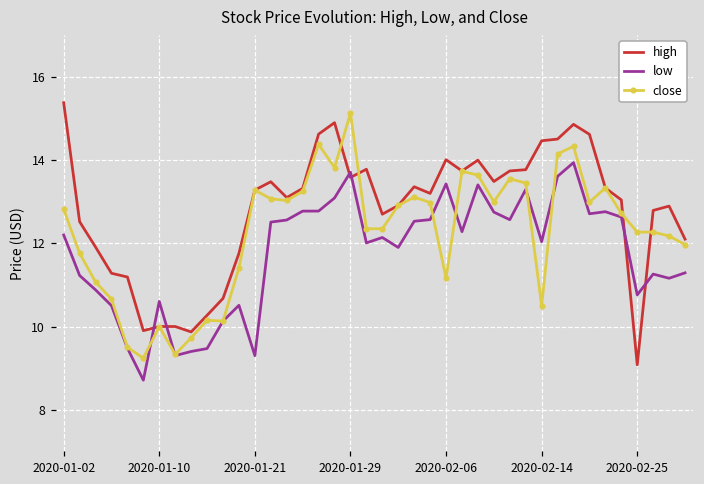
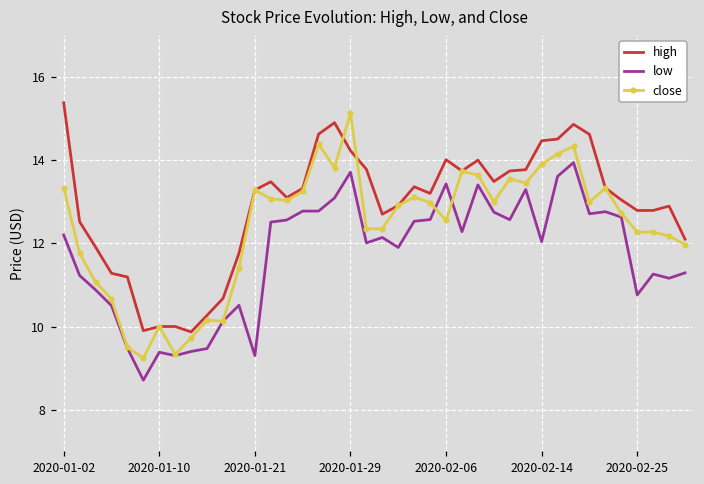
close, 2020-01-02: 12.8 -> 13.3
low, 2020-01-10: 10.6 -> 9.4
high, 2020-01-29: 13.6 -> 14.2
close, 2020-02-06: 11.2 -> 12.6
close, 2020-02-14: 10.5 -> 13.9
high, 2020-02-25: 9.1 -> 12.8
